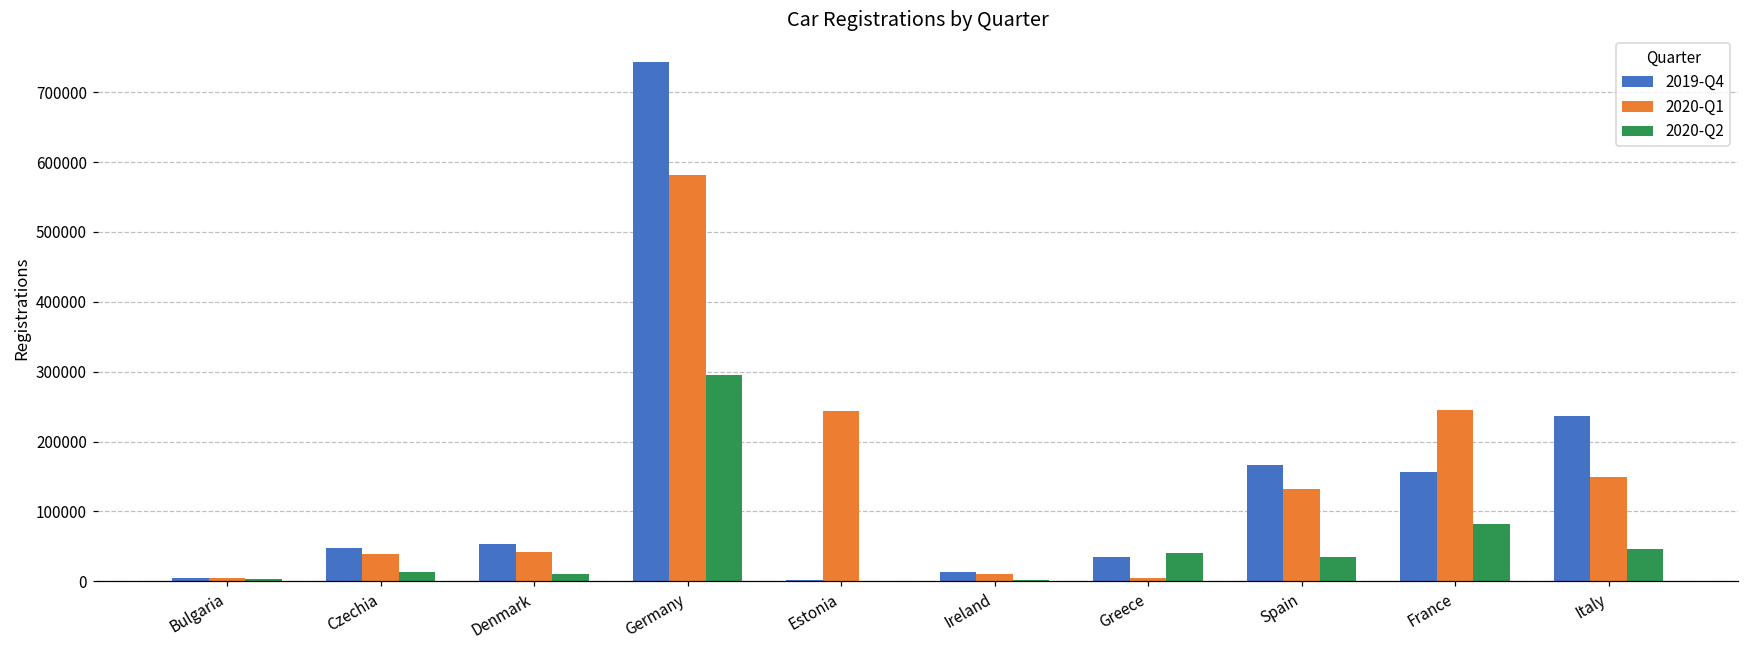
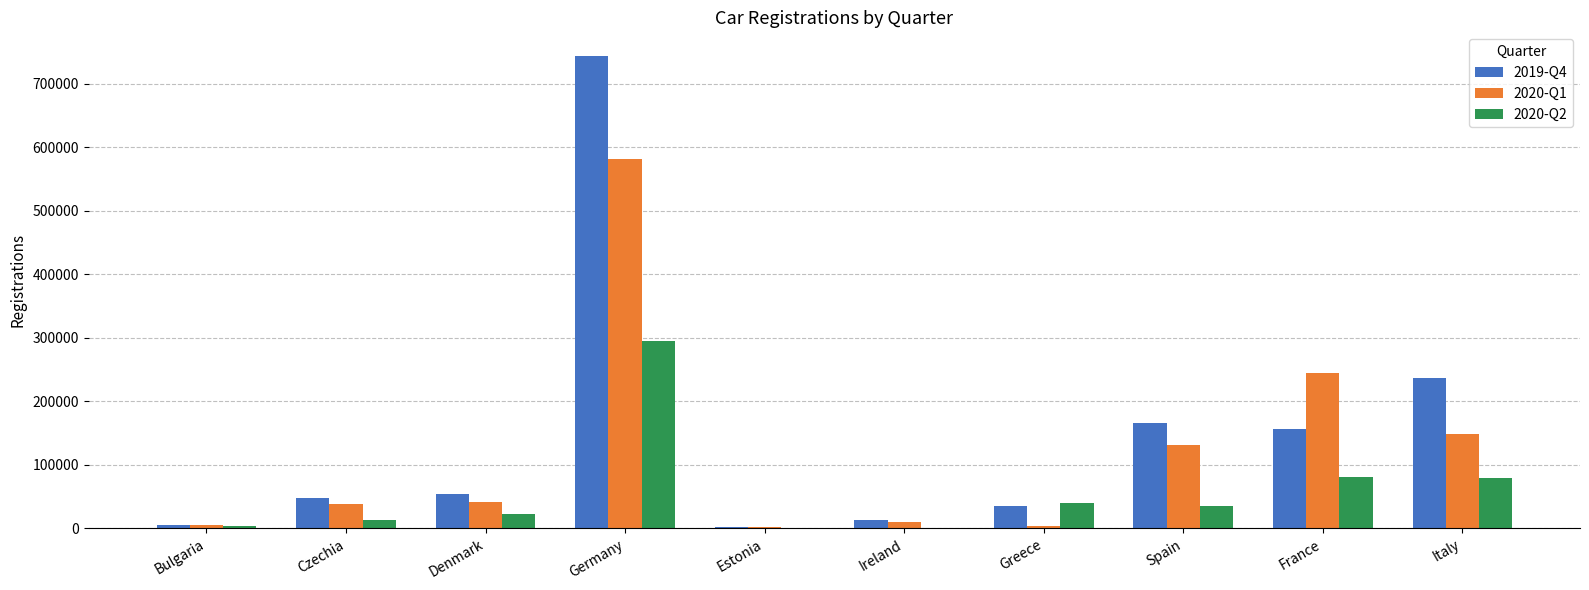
2020-Q2, Denmark: 10000 -> 20000
2020-Q1, Estonia: 240000 -> 0
2020-Q2, Italy: 50000 -> 80000
